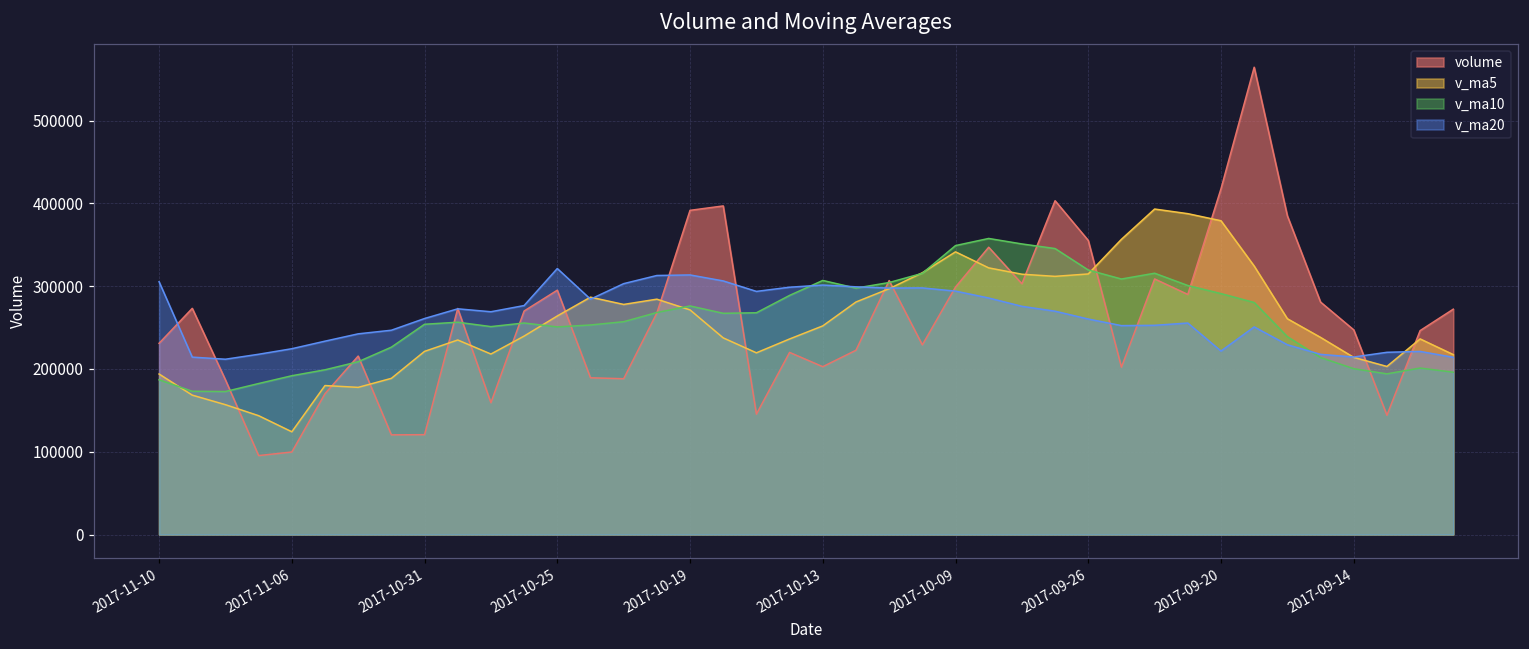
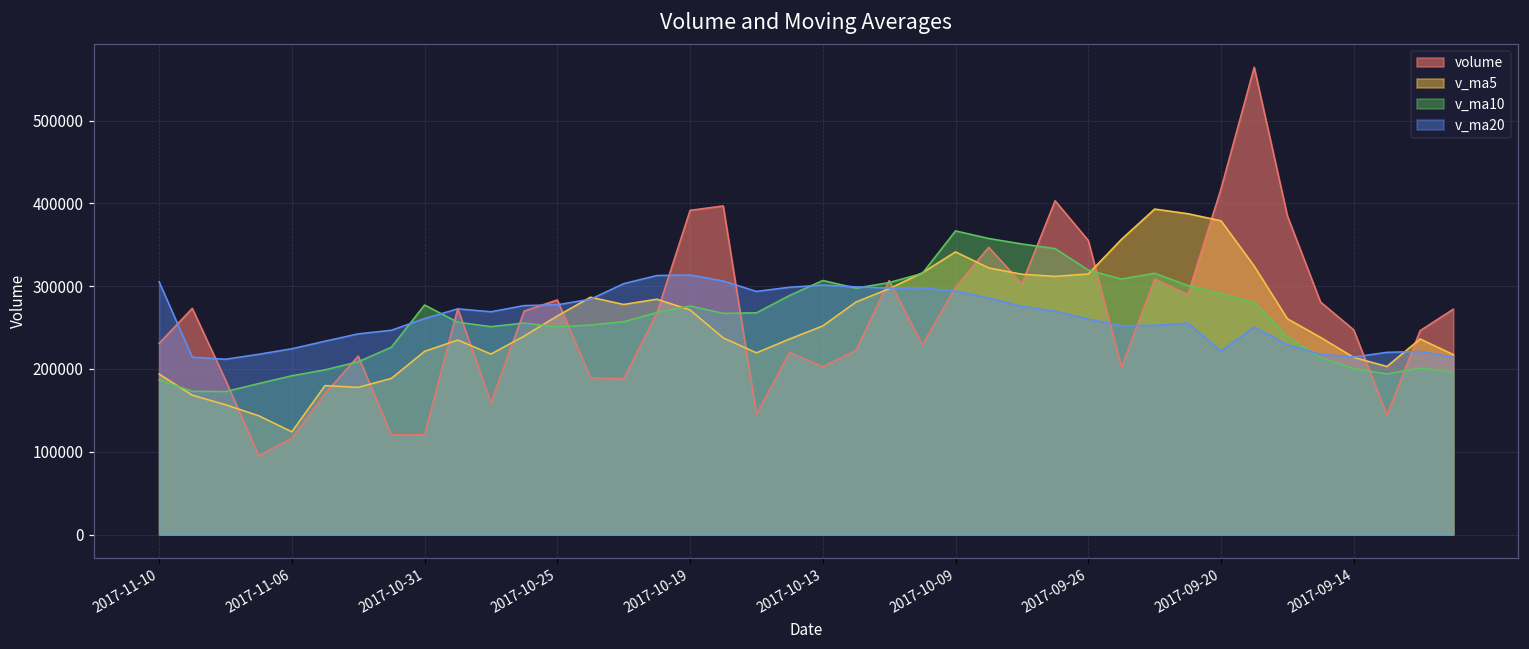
volume, 2017-11-06: 100000 -> 120000
v_ma10, 2017-10-31: 250000 -> 280000
volume, 2017-10-25: 300000 -> 280000
v_ma20, 2017-10-25: 320000 -> 280000
v_ma10, 2017-10-09: 350000 -> 370000
